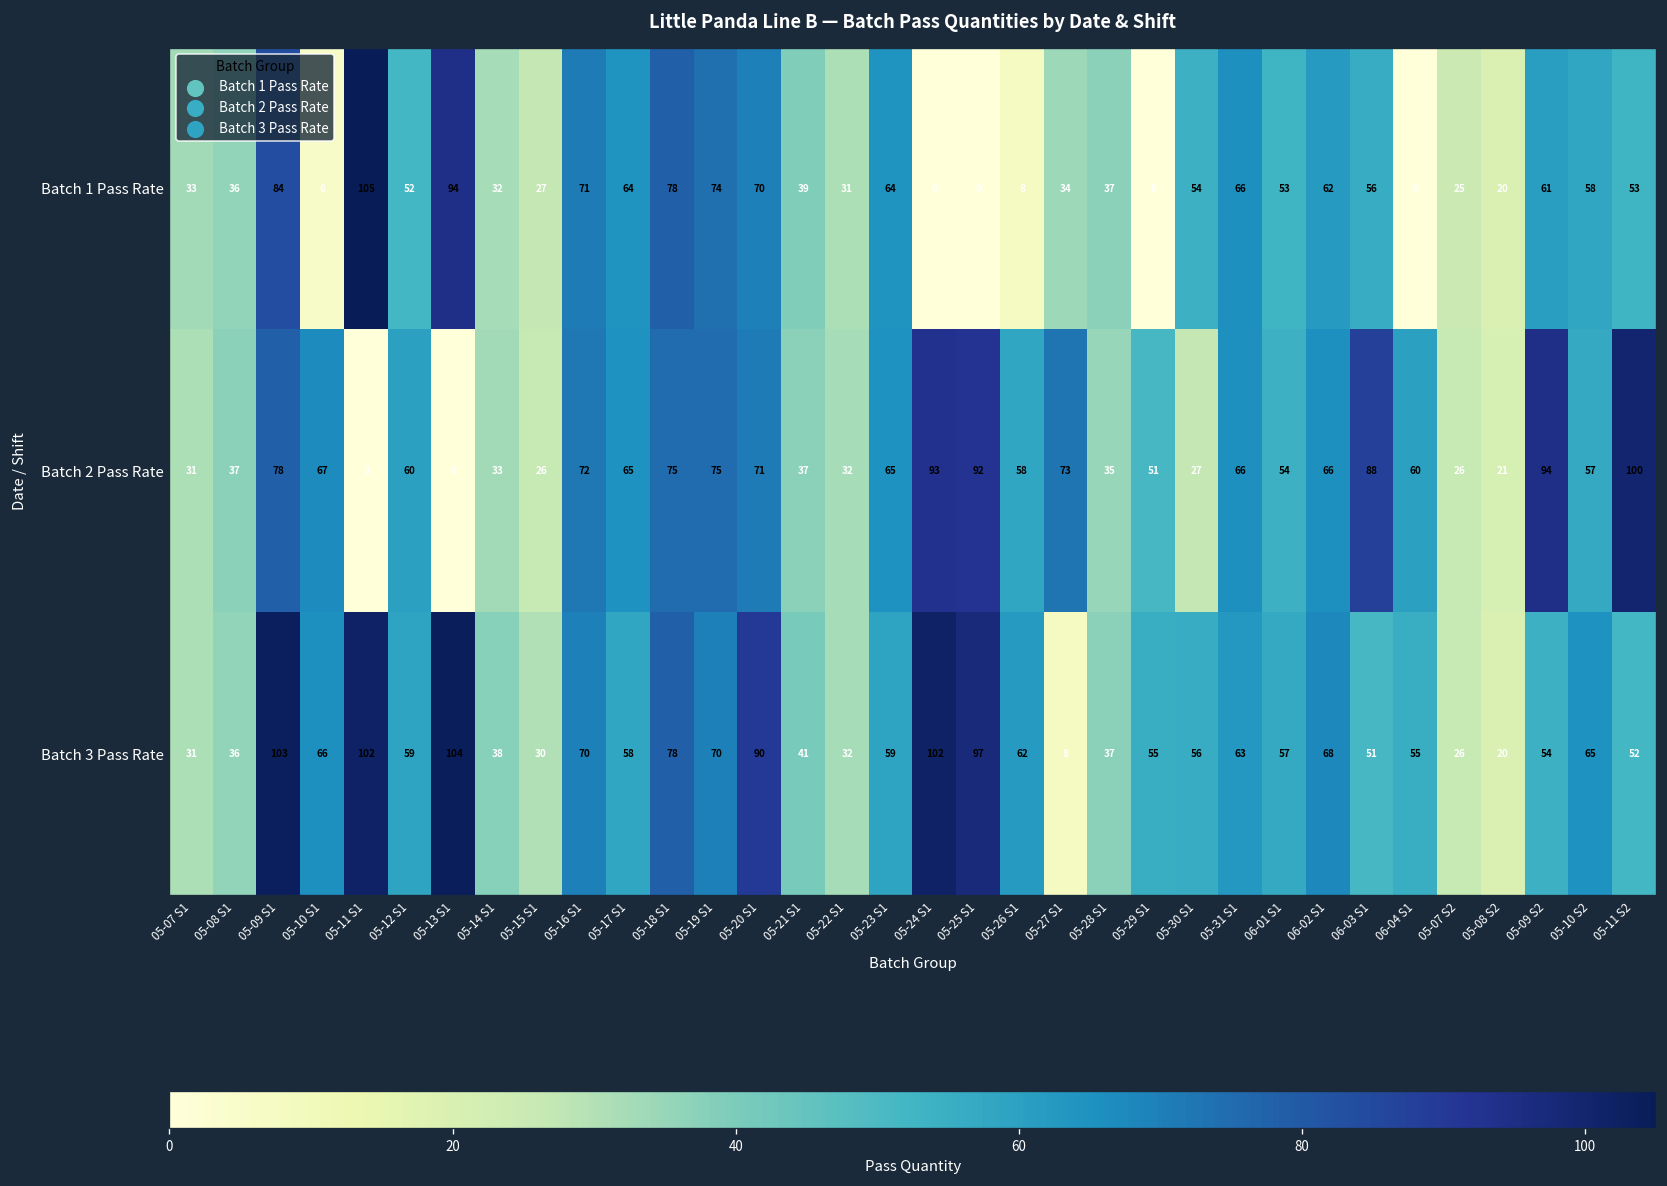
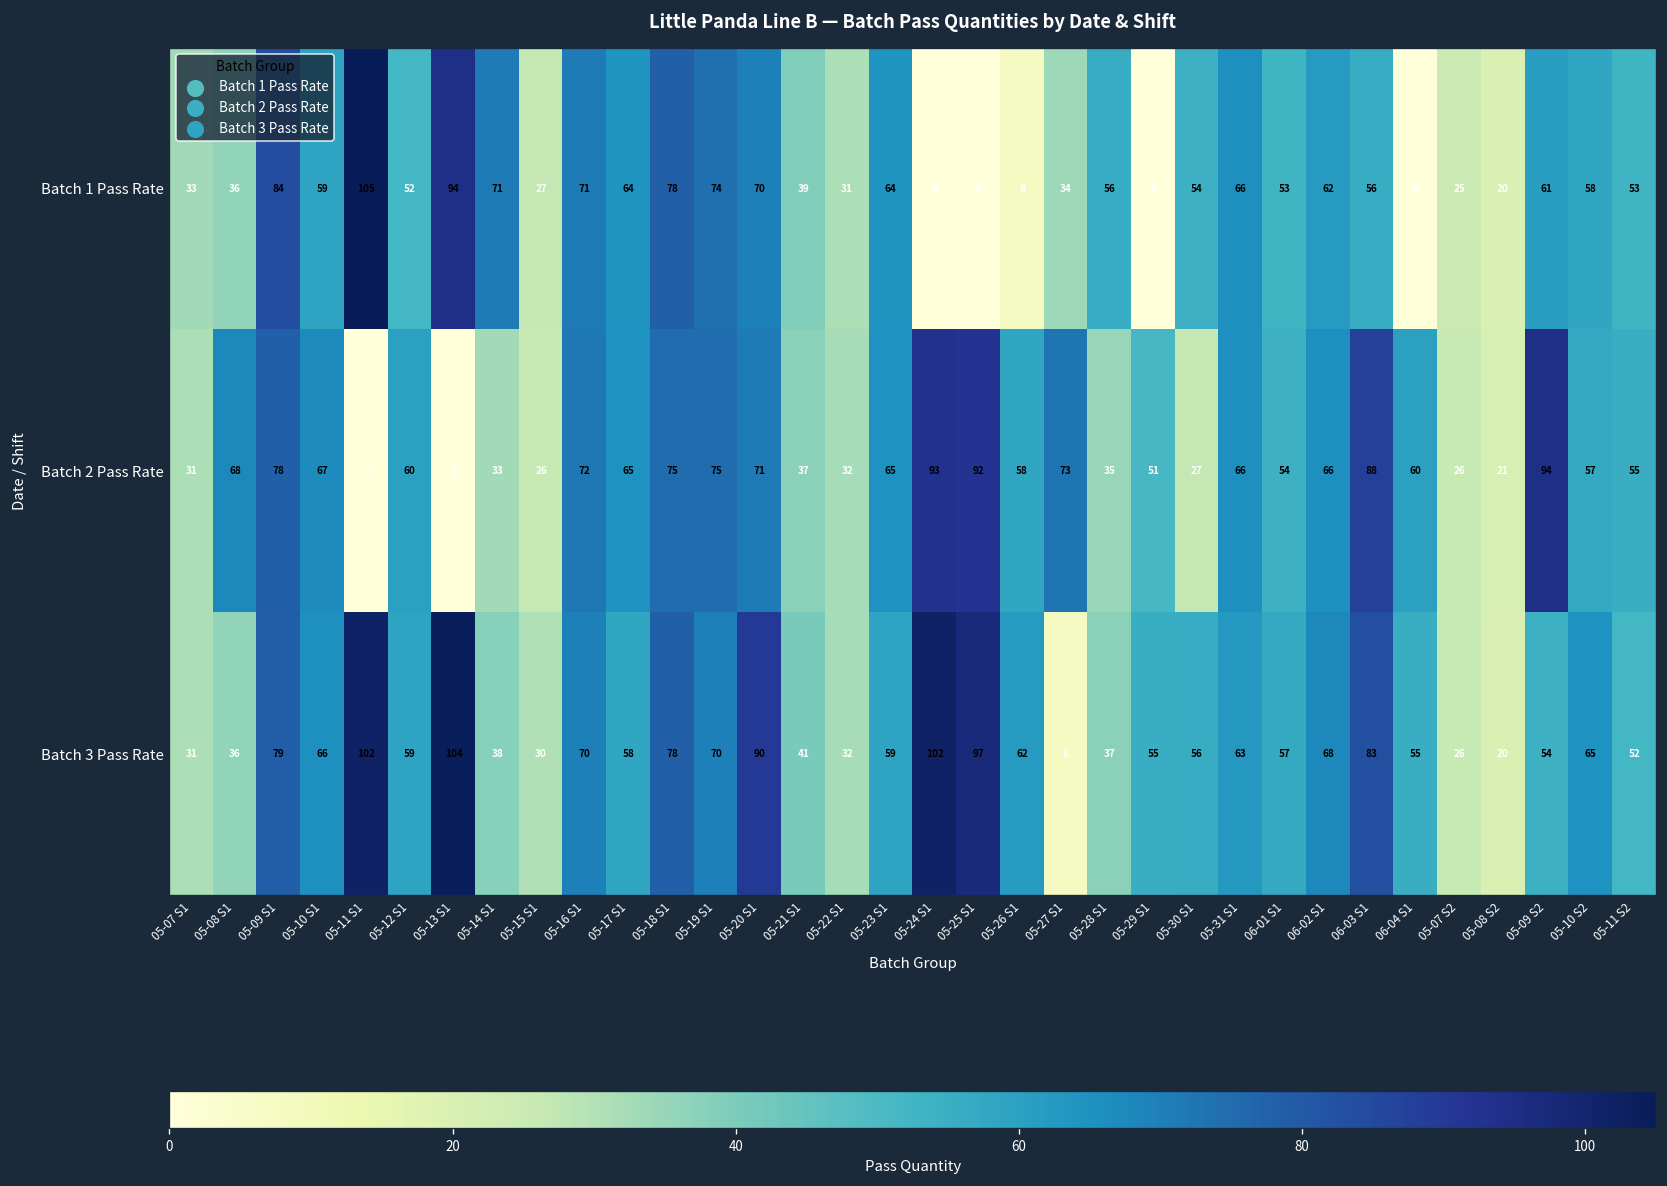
Batch 1 Pass Rate, 05-10 S1: 6 -> 59
Batch 1 Pass Rate, 05-14 S1: 32 -> 71
Batch 1 Pass Rate, 05-28 S1: 37 -> 56
Batch 2 Pass Rate, 05-08 S1: 37 -> 68
Batch 2 Pass Rate, 05-11 S2: 100 -> 55
Batch 3 Pass Rate, 05-09 S1: 103 -> 79
Batch 3 Pass Rate, 06-03 S1: 51 -> 83
